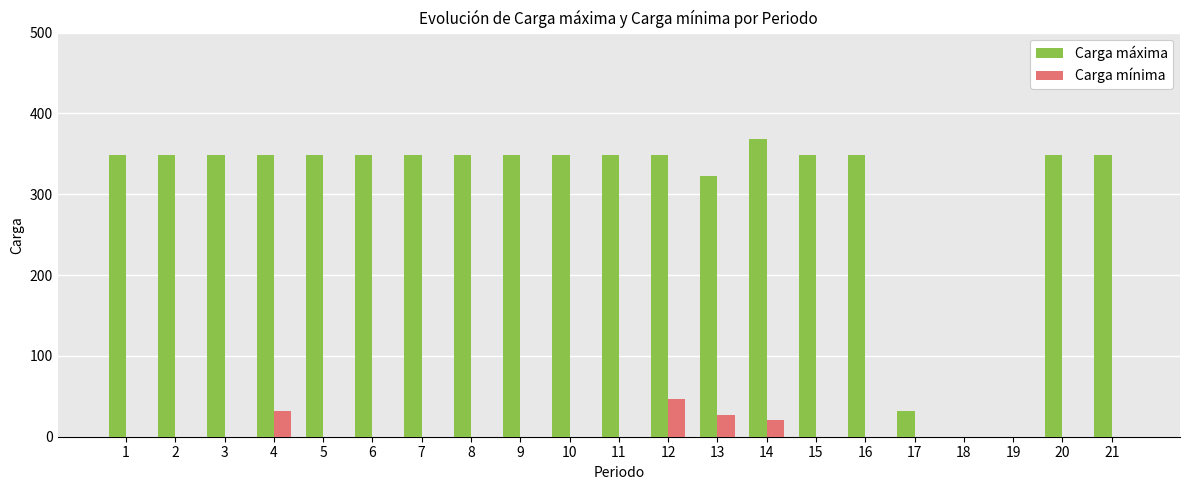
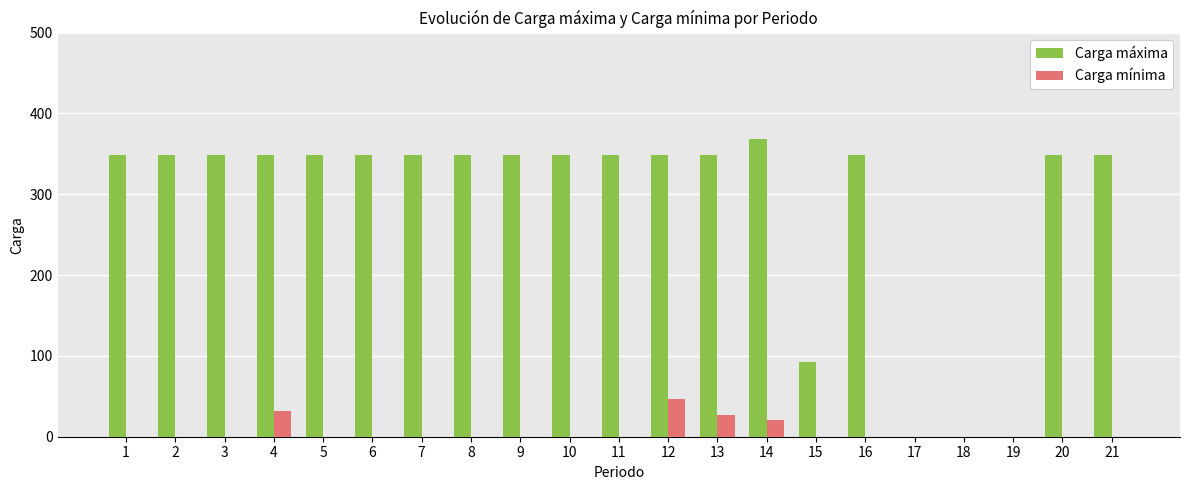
Carga máxima, 13: 320 -> 350
Carga máxima, 15: 350 -> 90
Carga máxima, 17: 30 -> 0
